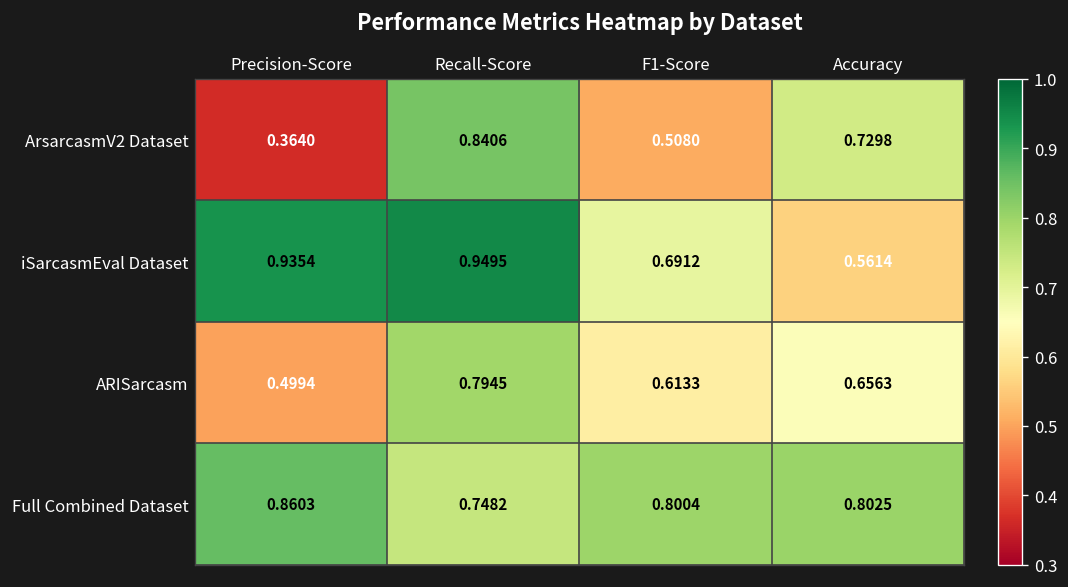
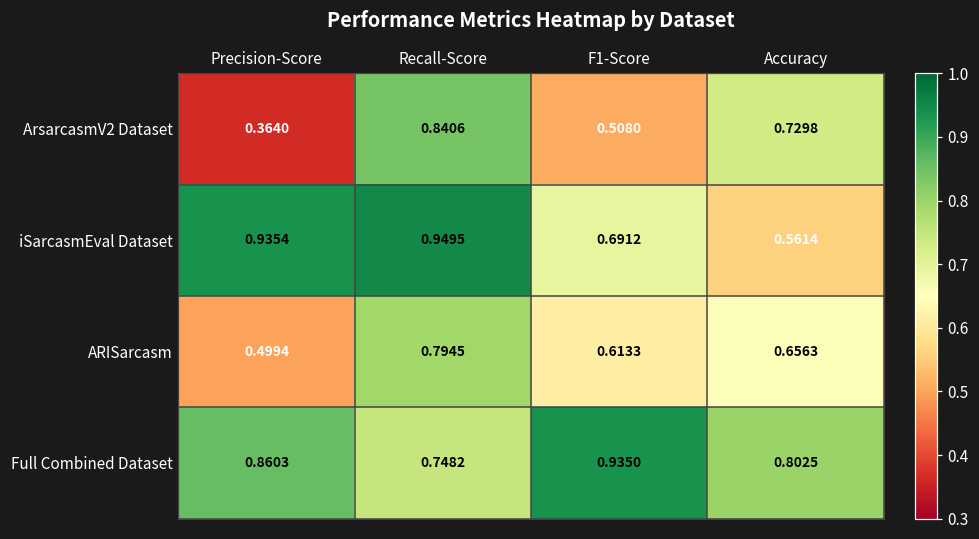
Full Combined Dataset, F1-Score: 0.8004 -> 0.9350
